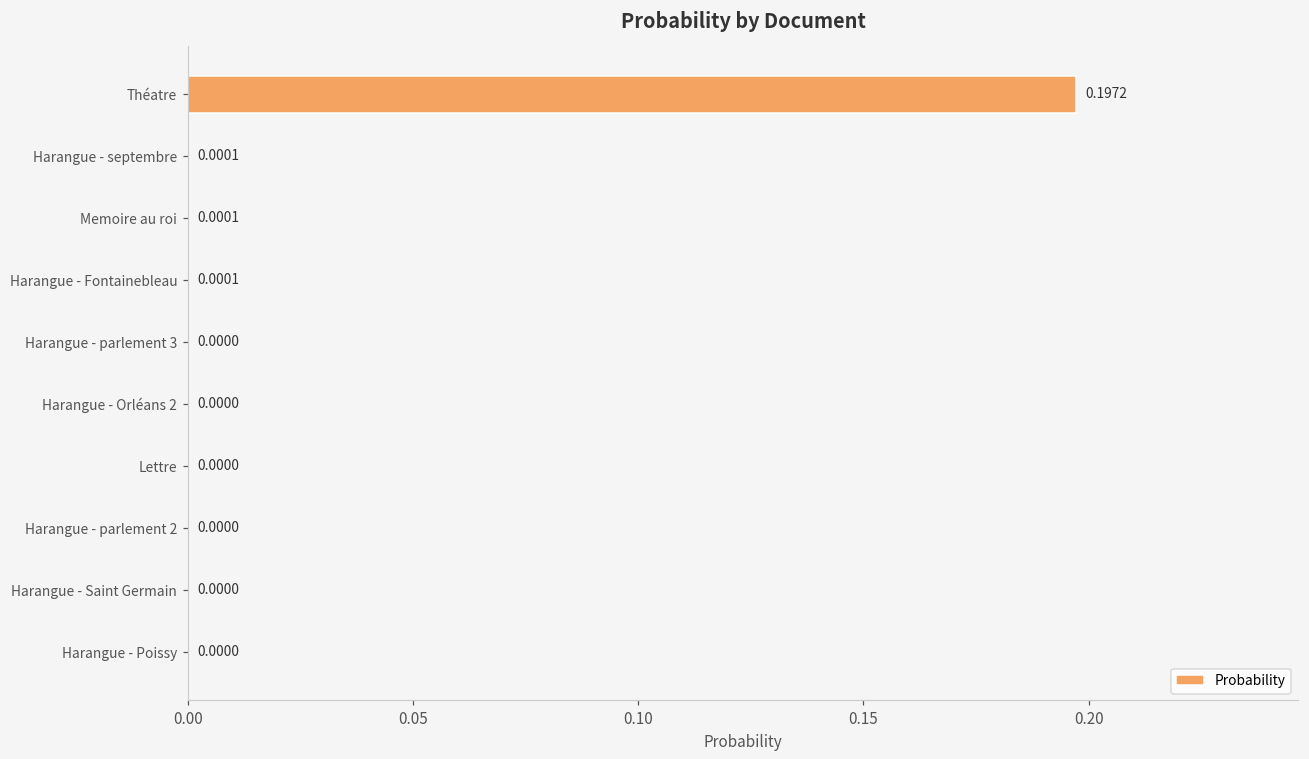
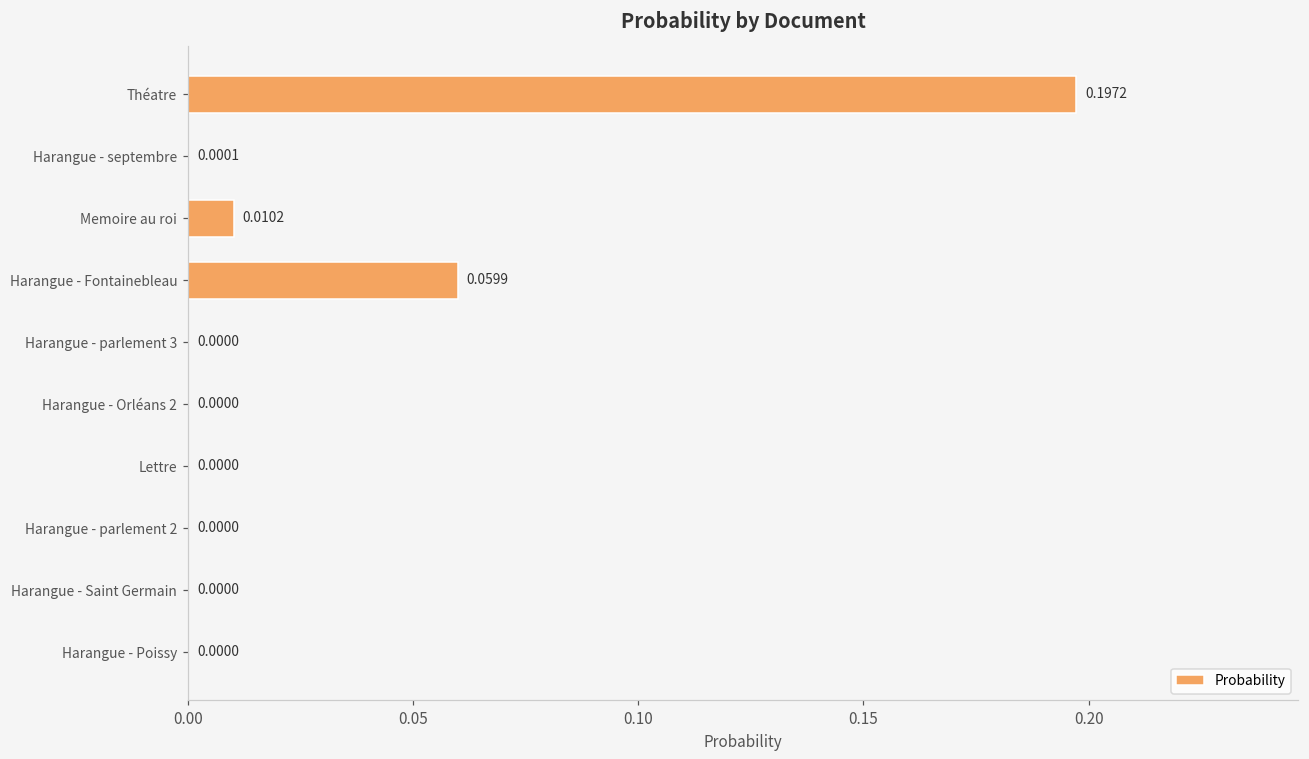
Memoire au roi: 0.0001 -> 0.0102
Harangue - Fontainebleau: 0.0001 -> 0.0599
